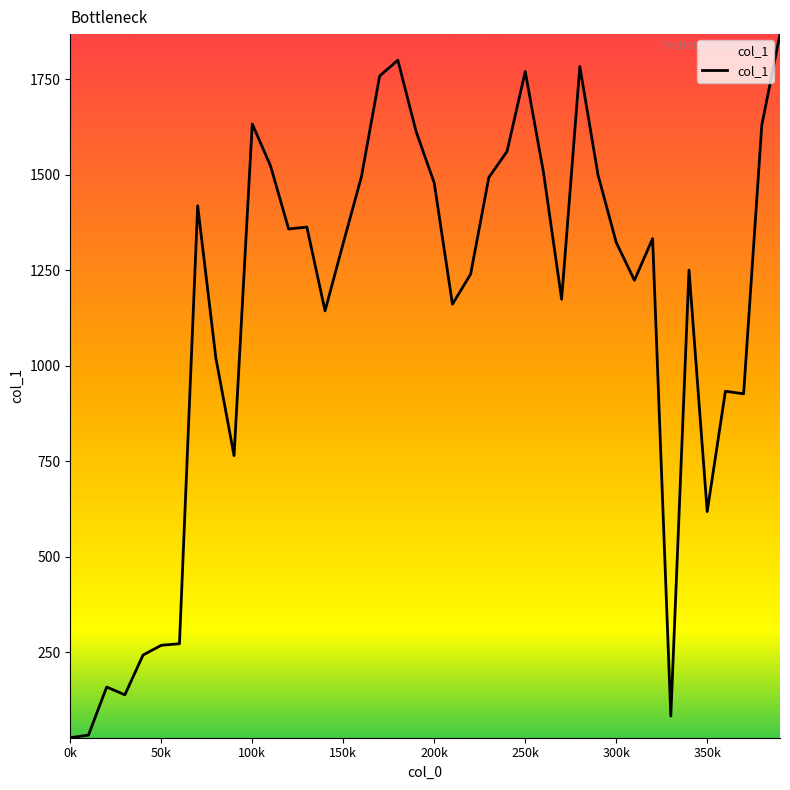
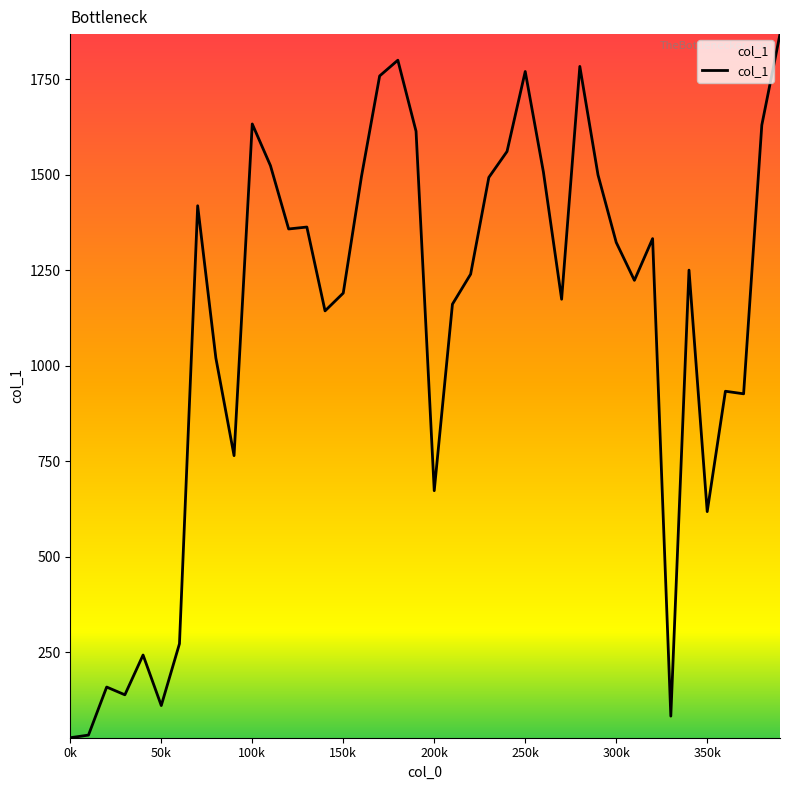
50k: 270 -> 110
150k: 1320 -> 1190
200k: 1480 -> 670
